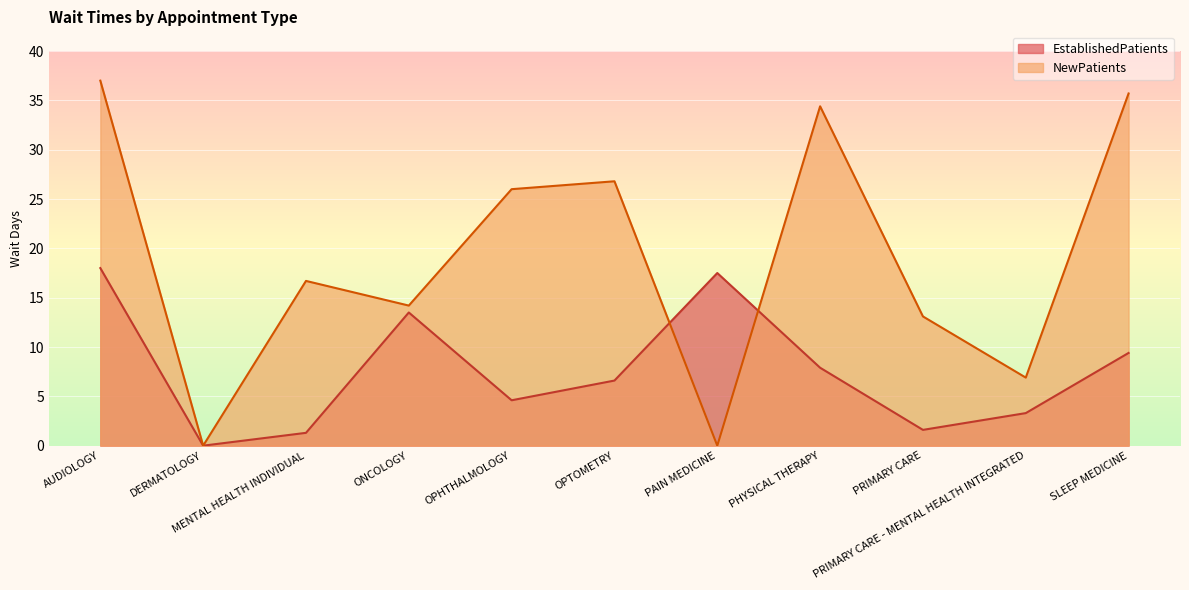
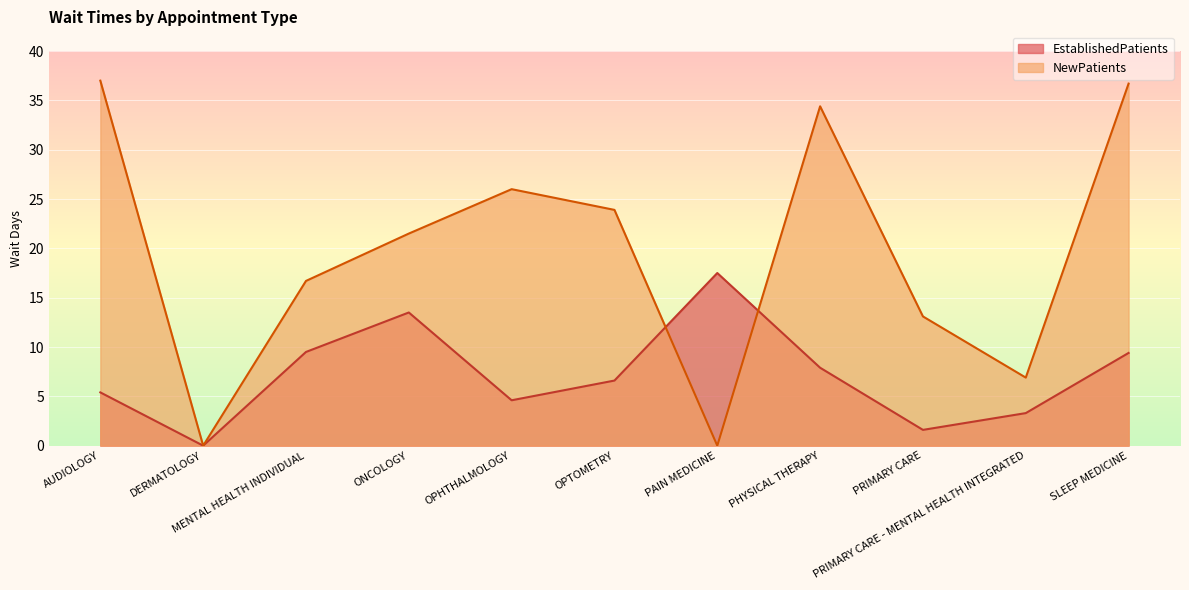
EstablishedPatients, AUDIOLOGY: 18 -> 5
EstablishedPatients, MENTAL HEALTH INDIVIDUAL: 1 -> 10
NewPatients, ONCOLOGY: 14 -> 22
NewPatients, OPTOMETRY: 27 -> 24
NewPatients, SLEEP MEDICINE: 36 -> 37
